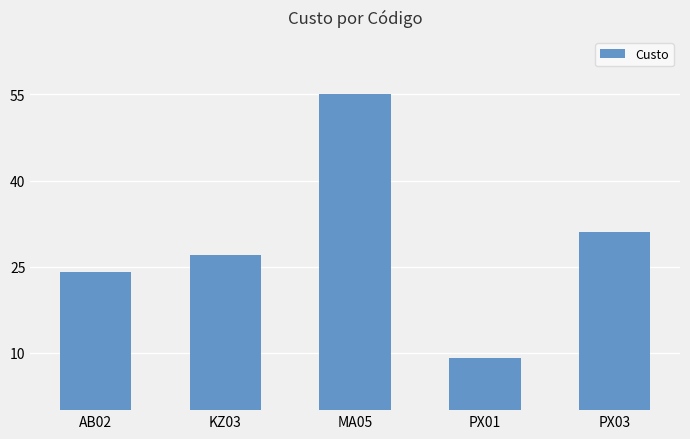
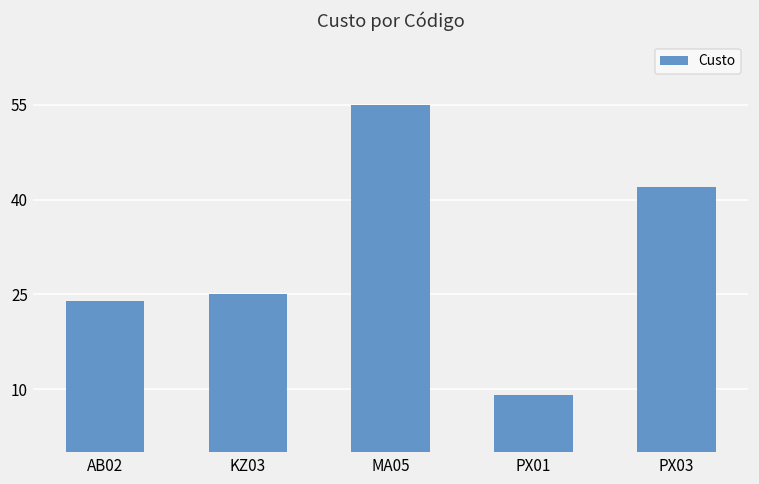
KZ03: 27 -> 25
PX03: 31 -> 42
